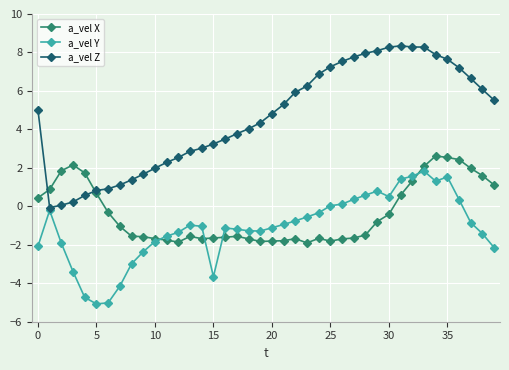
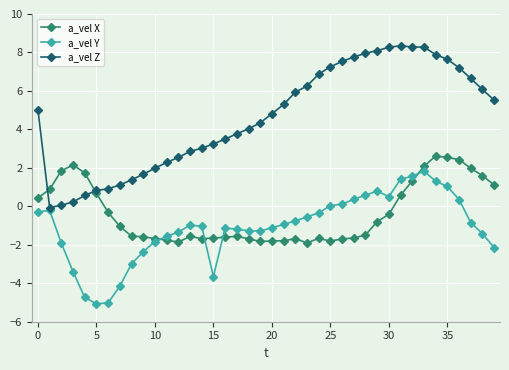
a_vel Y, 0: -2.1 -> -0.3
a_vel Y, 35: 1.5 -> 1.0
